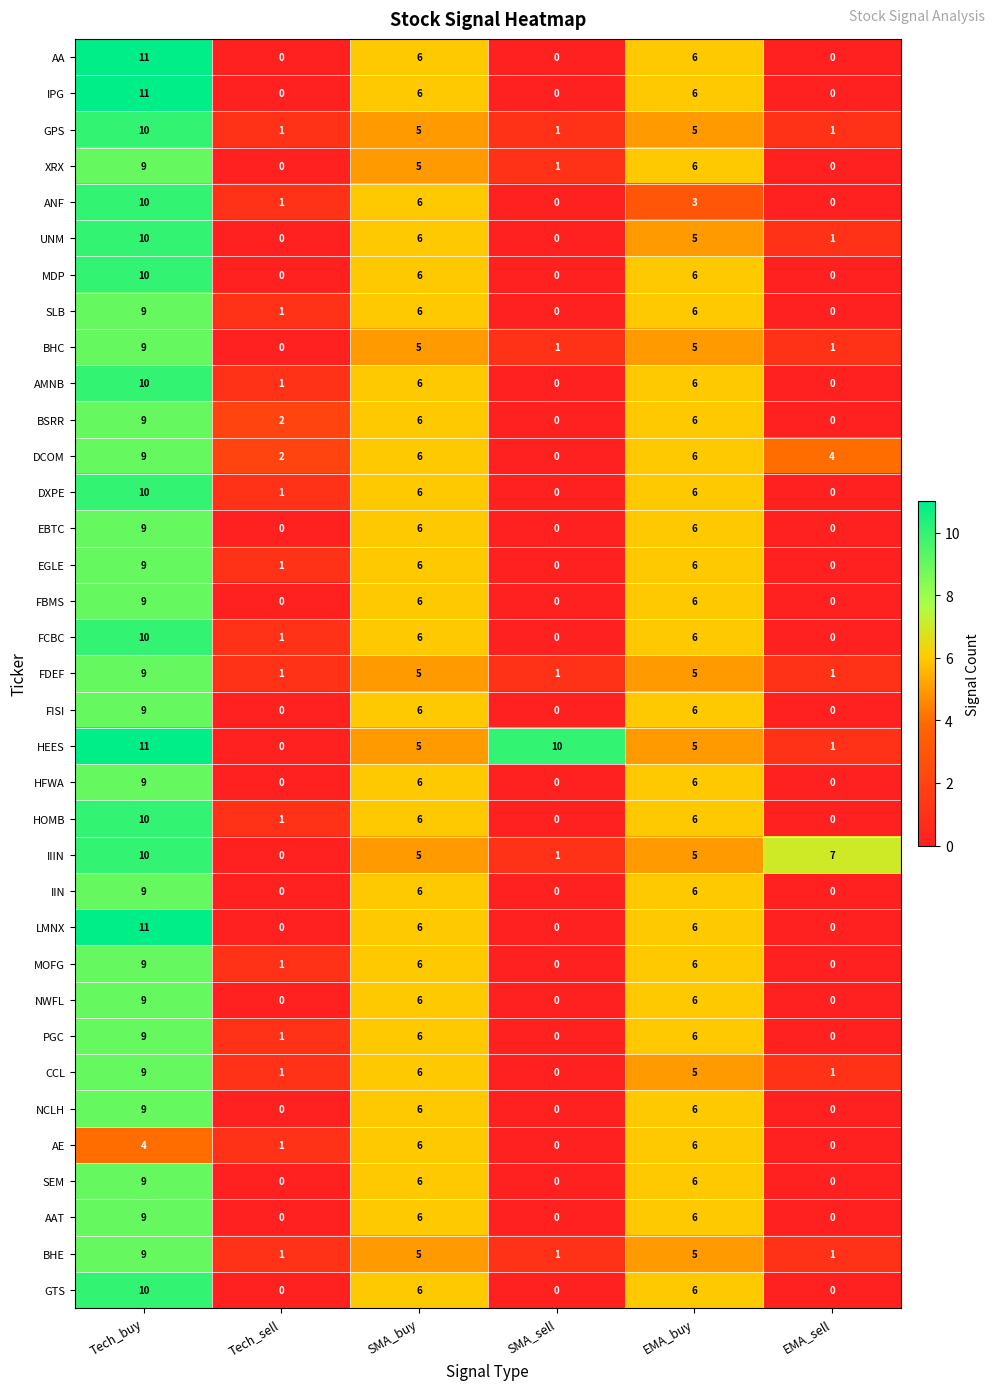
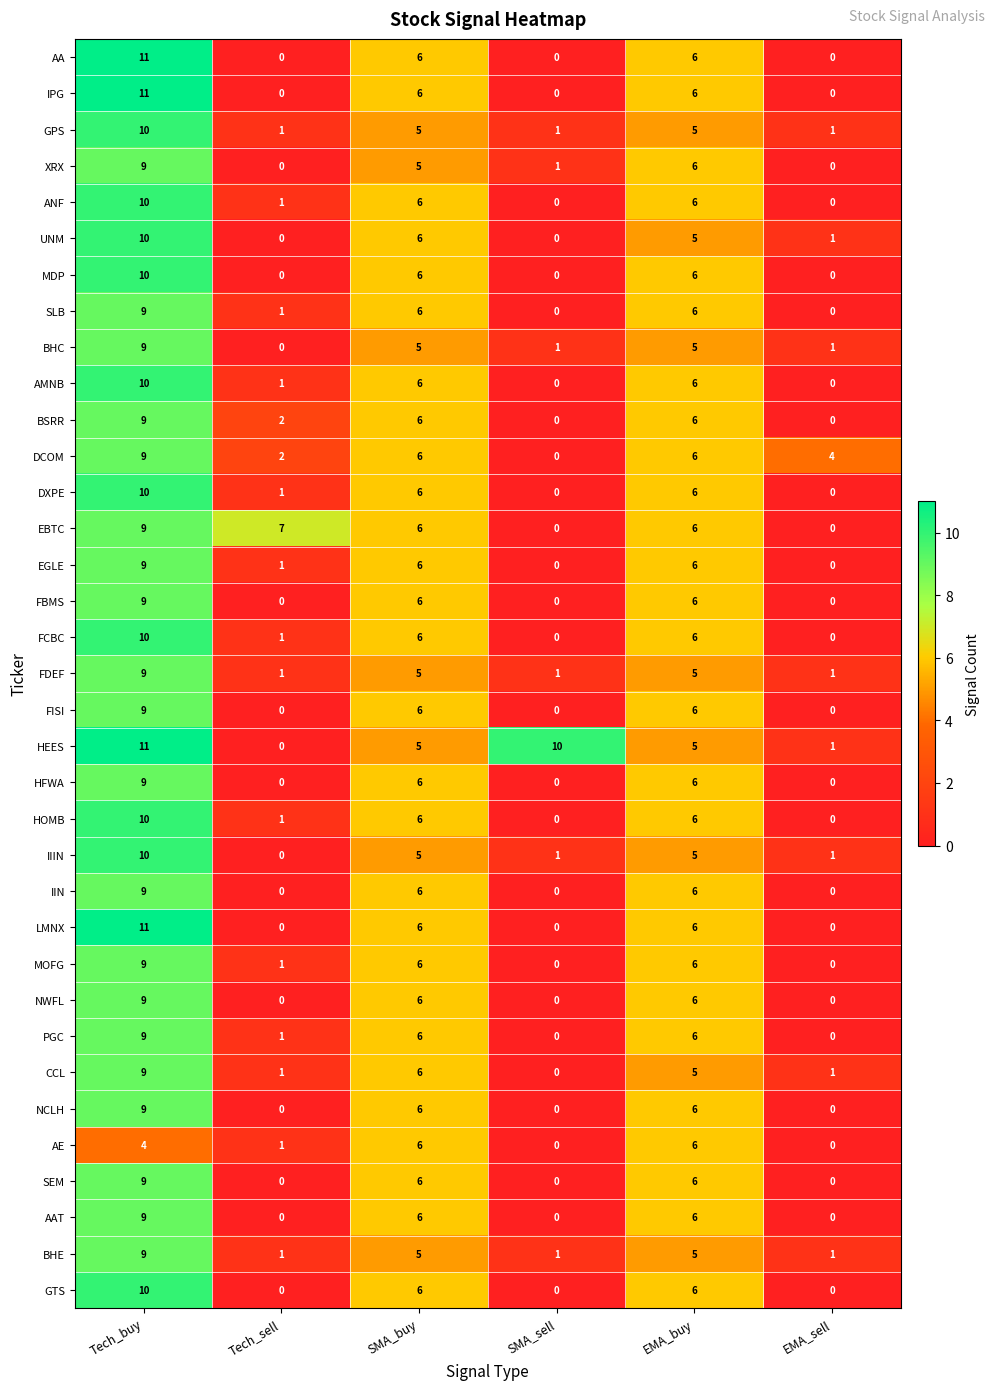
ANF, EMA_buy: 3 -> 6
EBTC, Tech_sell: 0 -> 7
IIIN, EMA_sell: 7 -> 1
